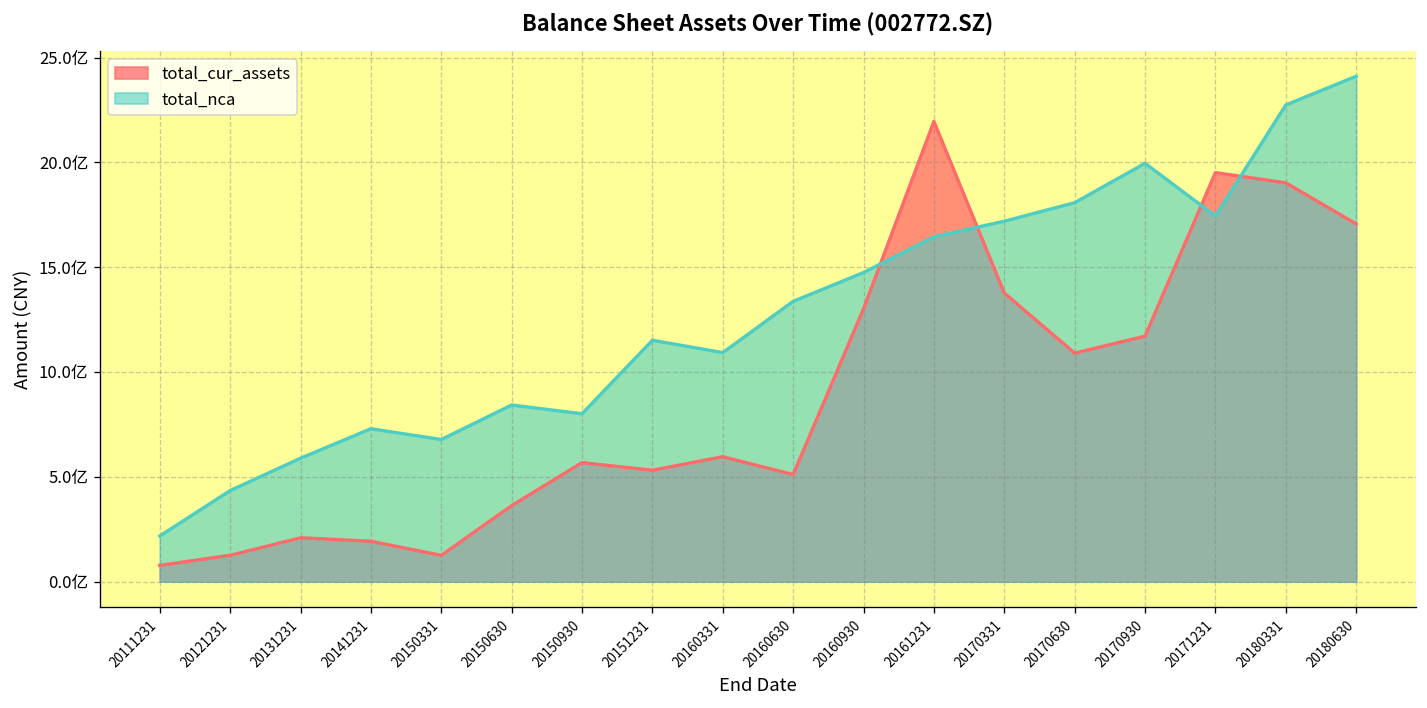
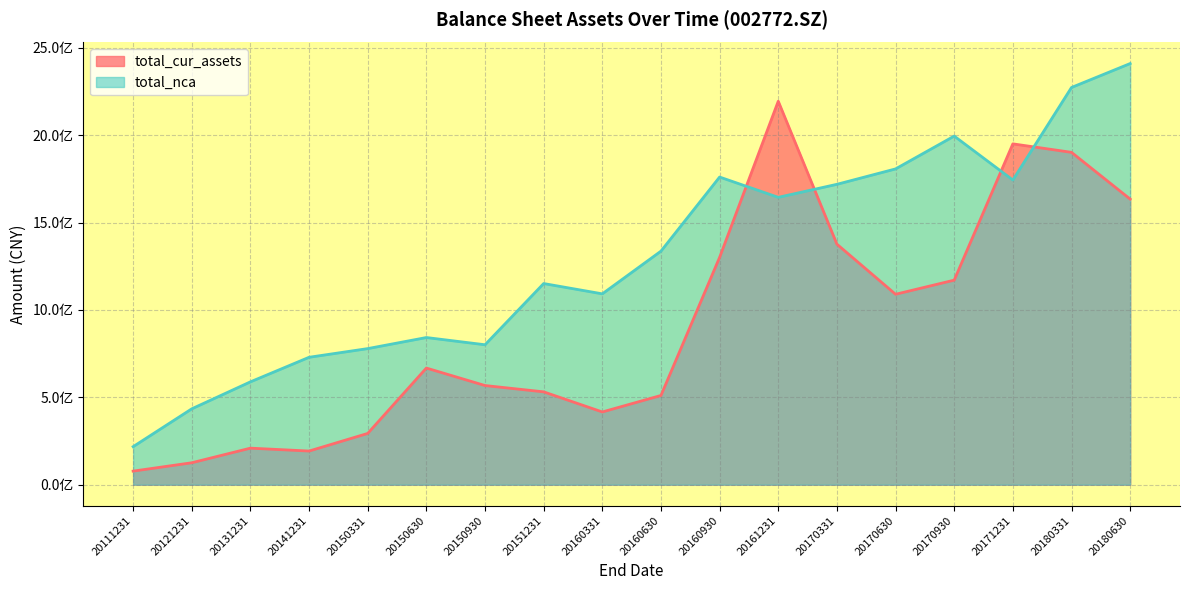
total_cur_assets, 20150331: 1.3亿 -> 2.9亿
total_nca, 20150331: 6.8亿 -> 7.8亿
total_cur_assets, 20150630: 3.6亿 -> 6.7亿
total_cur_assets, 20160331: 6.0亿 -> 4.2亿
total_nca, 20160930: 14.7亿 -> 17.6亿
total_cur_assets, 20180630: 17.1亿 -> 16.3亿
